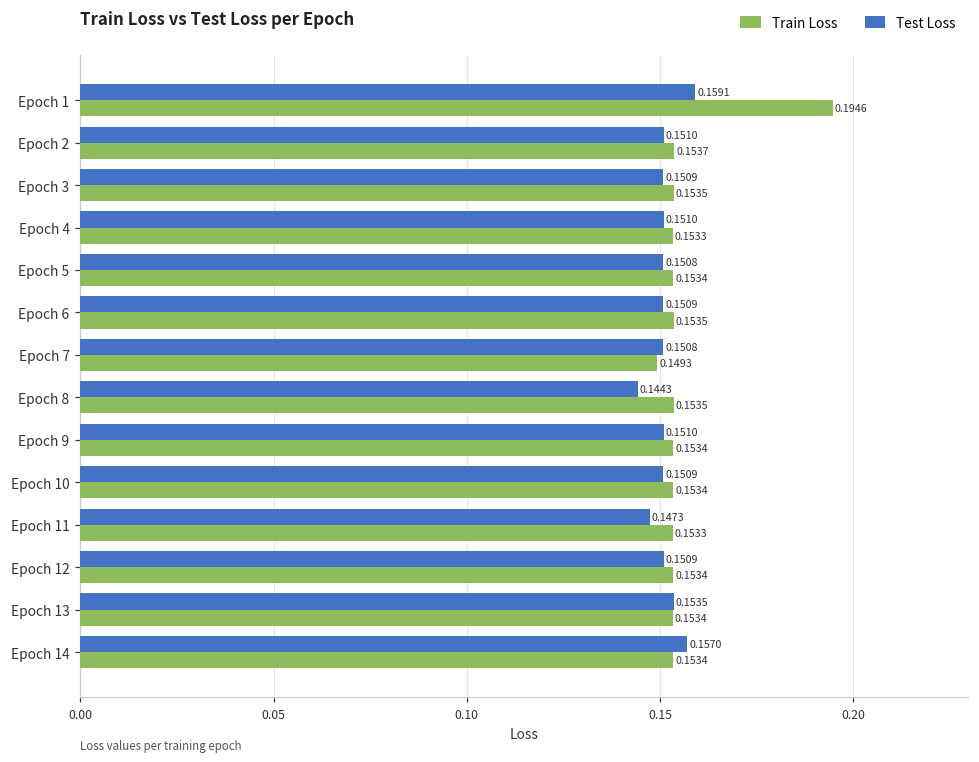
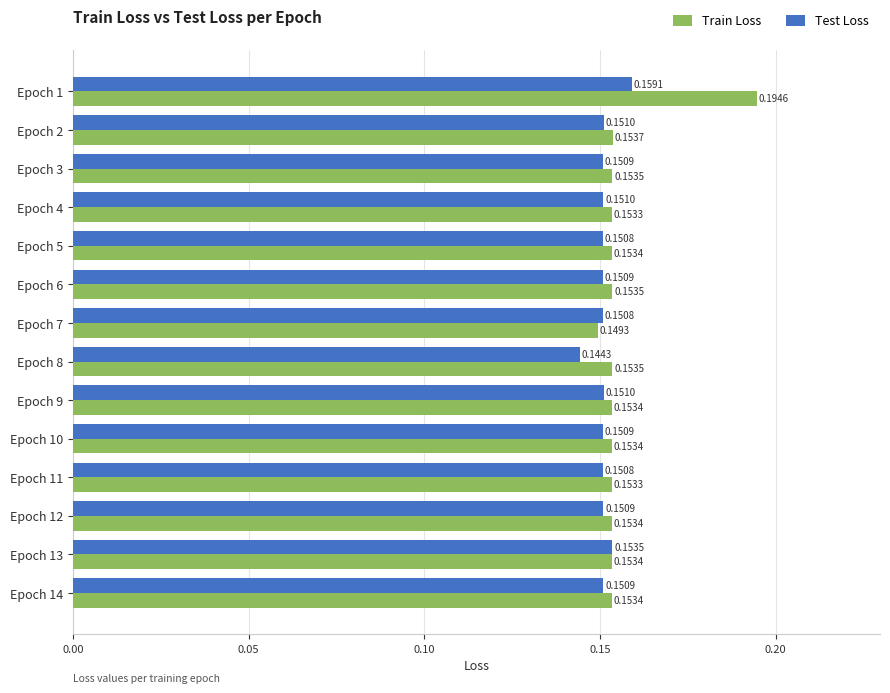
Test Loss, Epoch 11: 0.1473 -> 0.1508
Test Loss, Epoch 14: 0.1570 -> 0.1509
